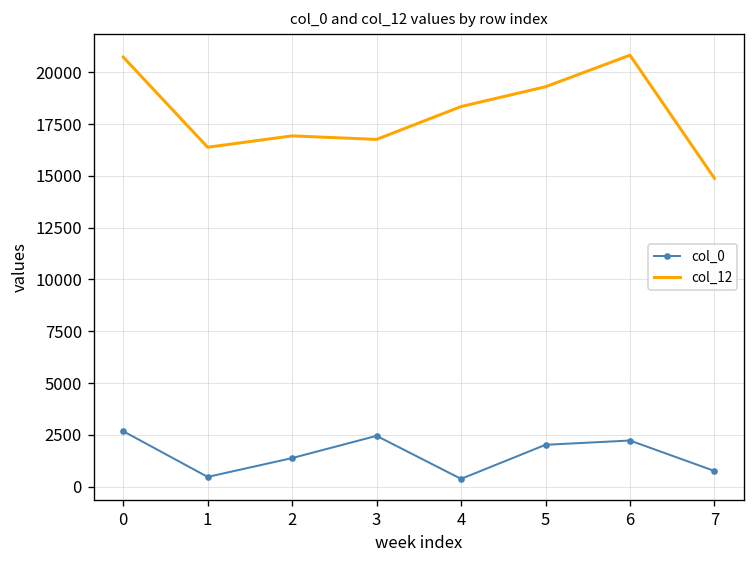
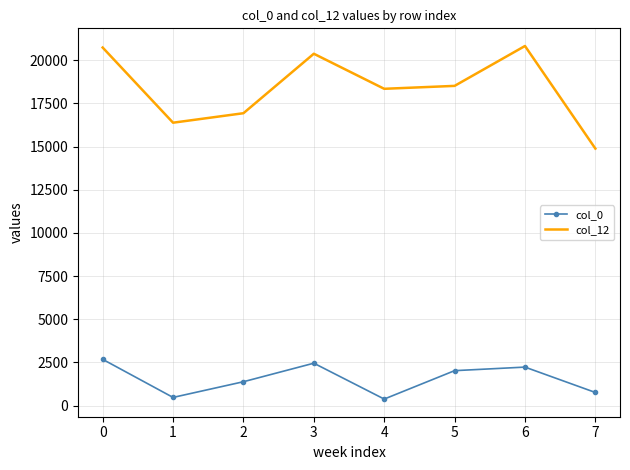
col_12, 3: 16800 -> 20400
col_12, 5: 19300 -> 18500
